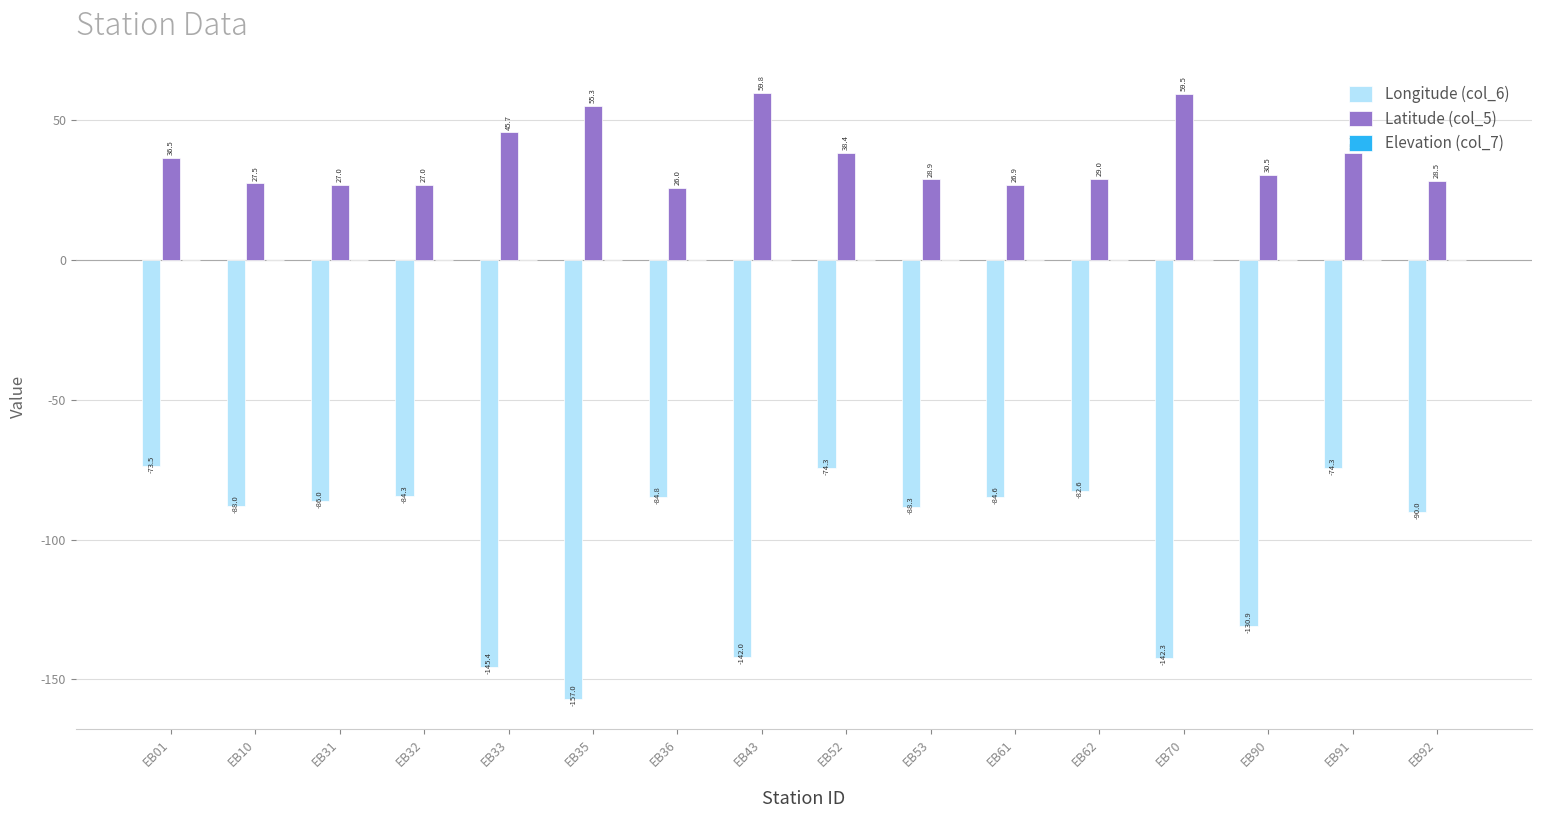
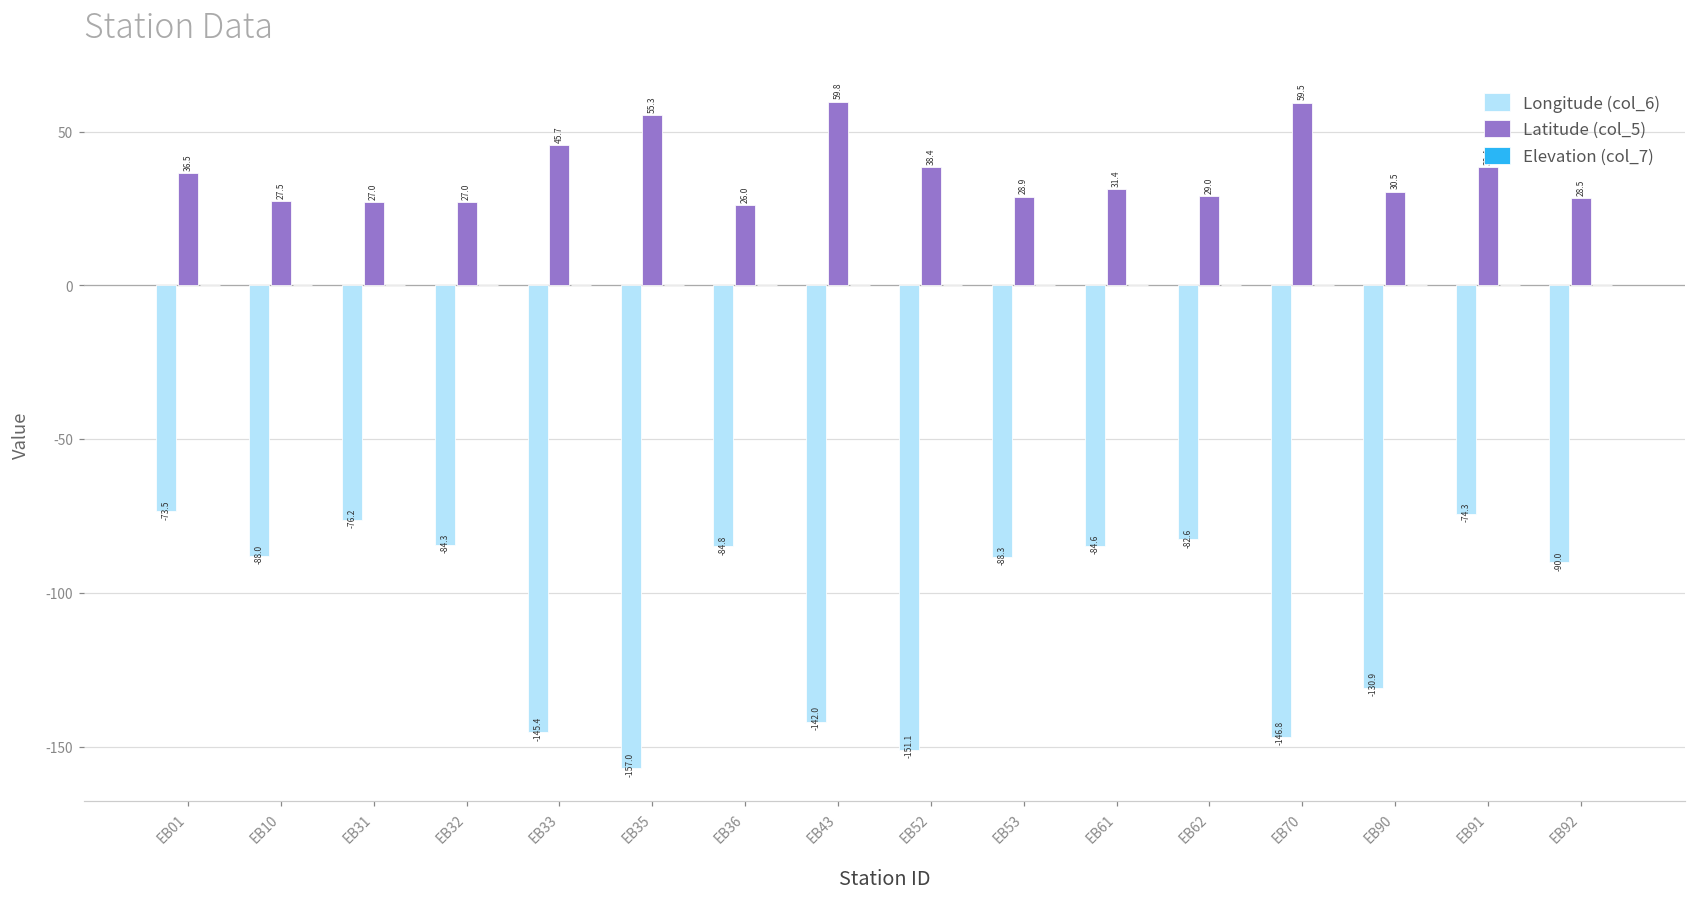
Longitude (col_6), EB31: -86.0 -> -76.2
Longitude (col_6), EB52: -74.3 -> -151.1
Latitude (col_5), EB61: 26.9 -> 31.4
Longitude (col_6), EB70: -142.3 -> -146.8
